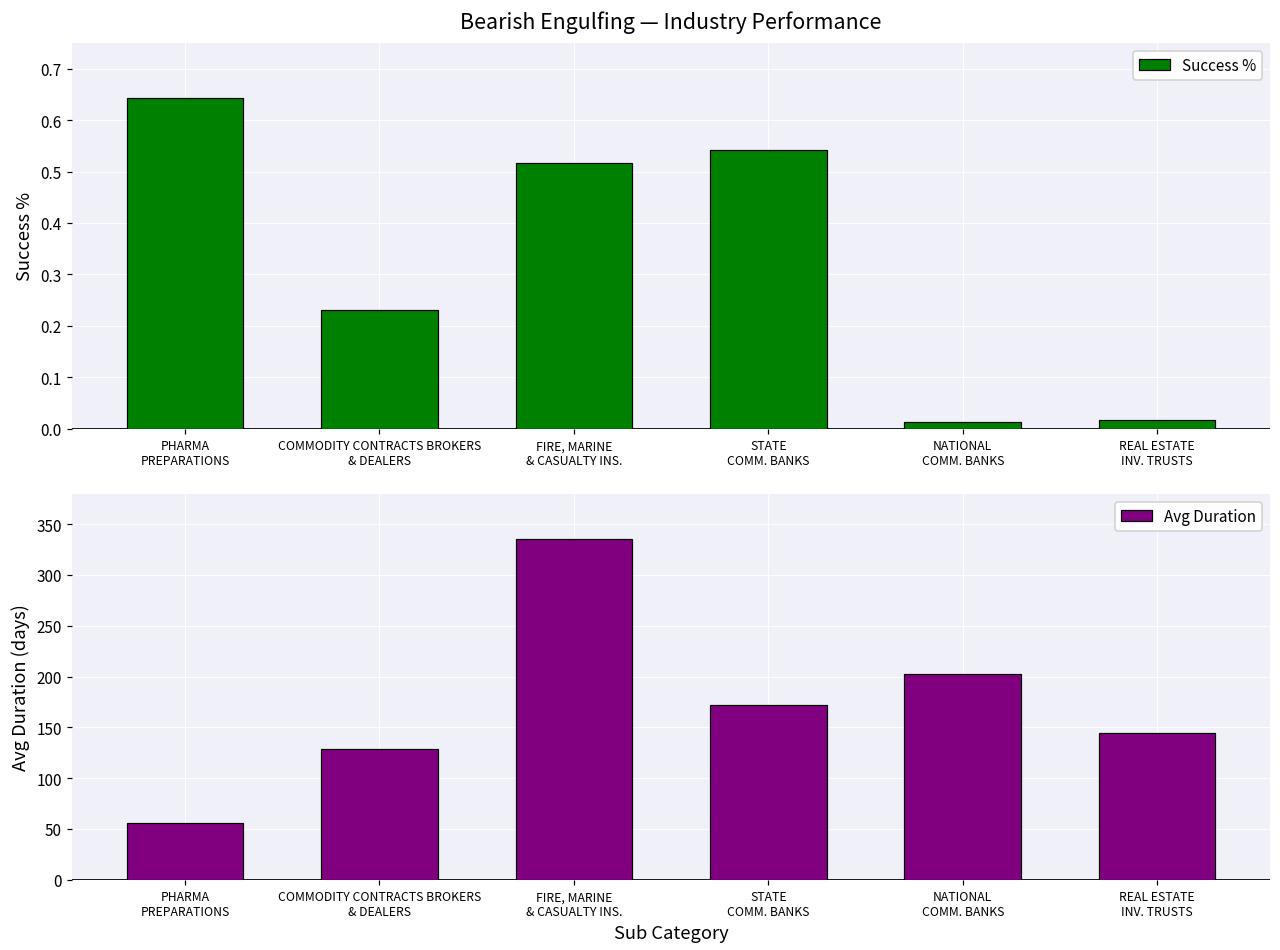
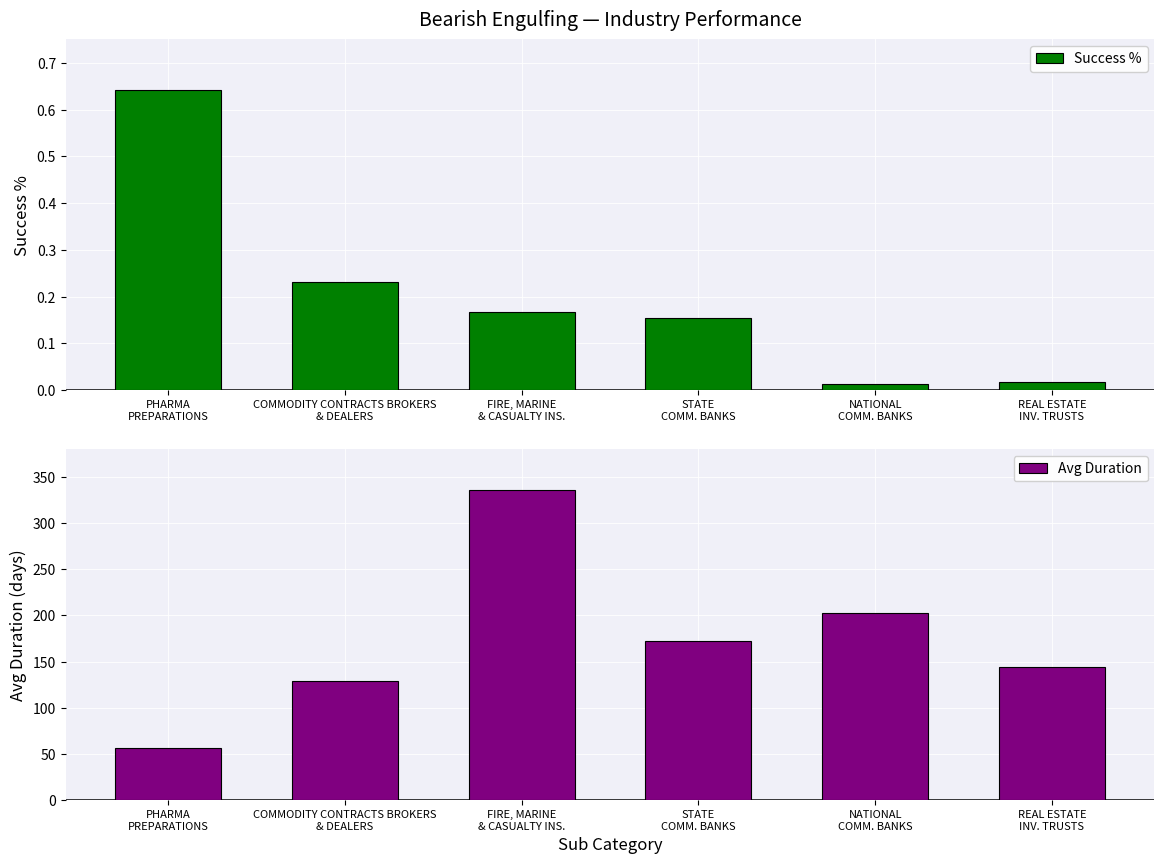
Bearish Engulfing — Industry Performance, FIRE, MARINE & CASUALTY INS.: 0.52 -> 0.17
Bearish Engulfing — Industry Performance, STATE COMM. BANKS: 0.54 -> 0.15
